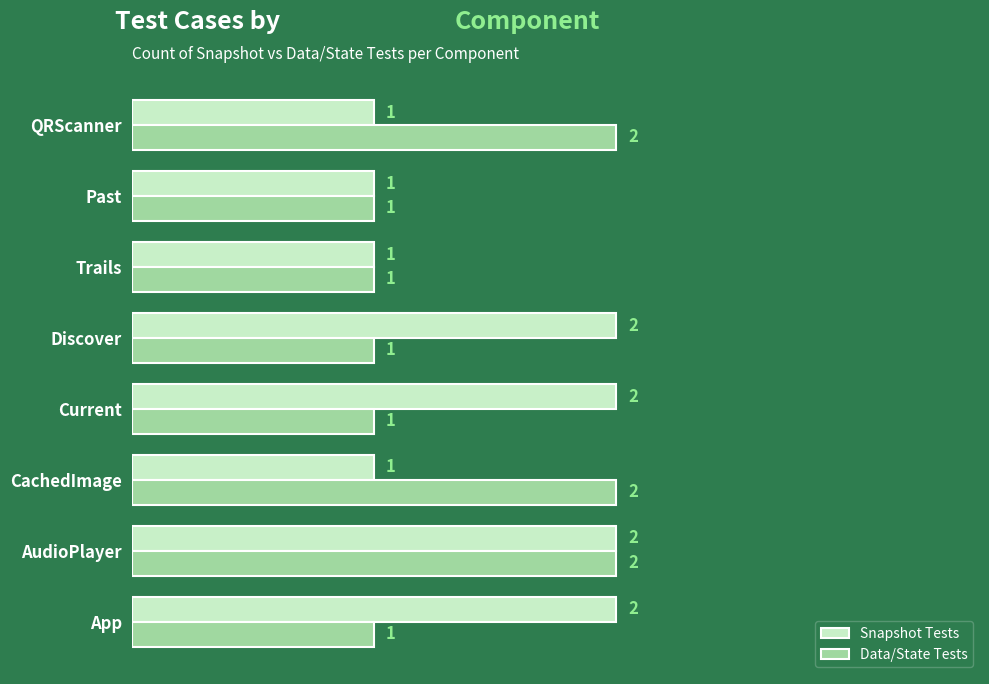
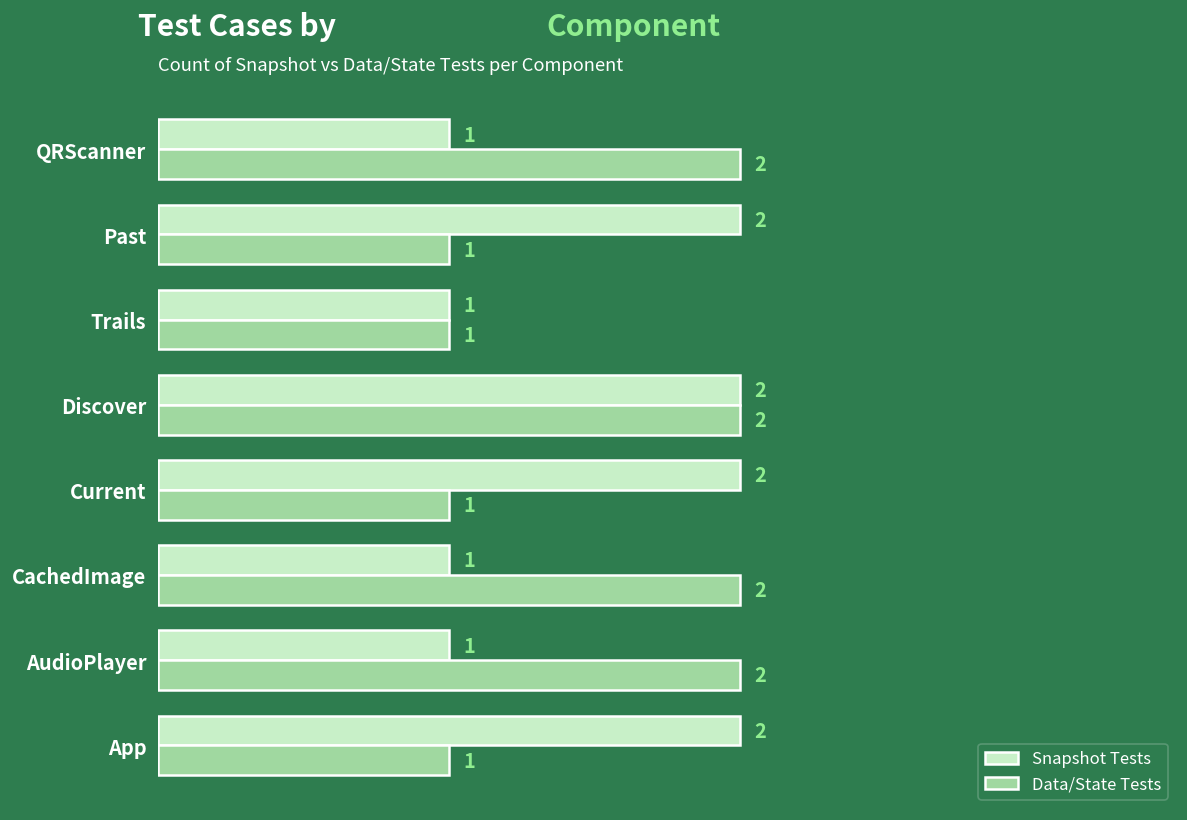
Snapshot Tests, Past: 1 -> 2
Data/State Tests, Discover: 1 -> 2
Snapshot Tests, AudioPlayer: 2 -> 1
